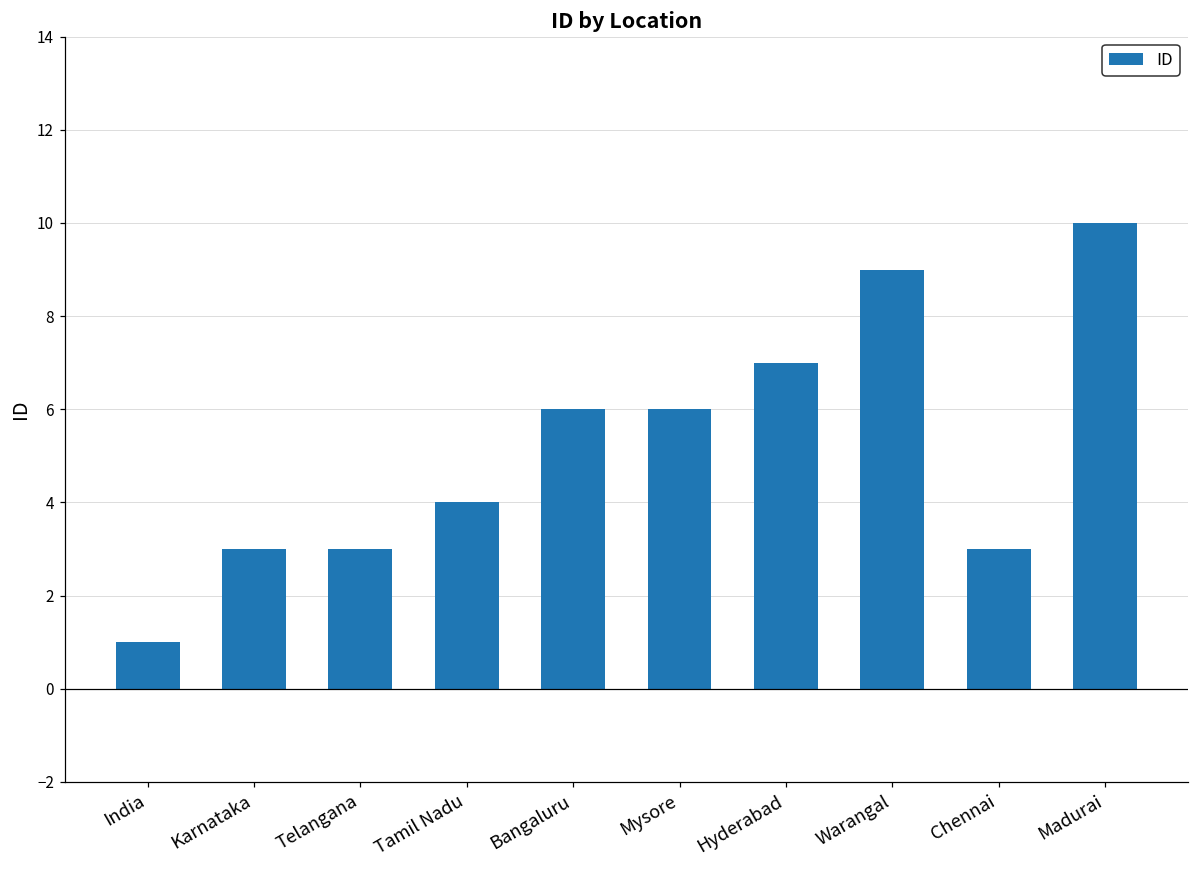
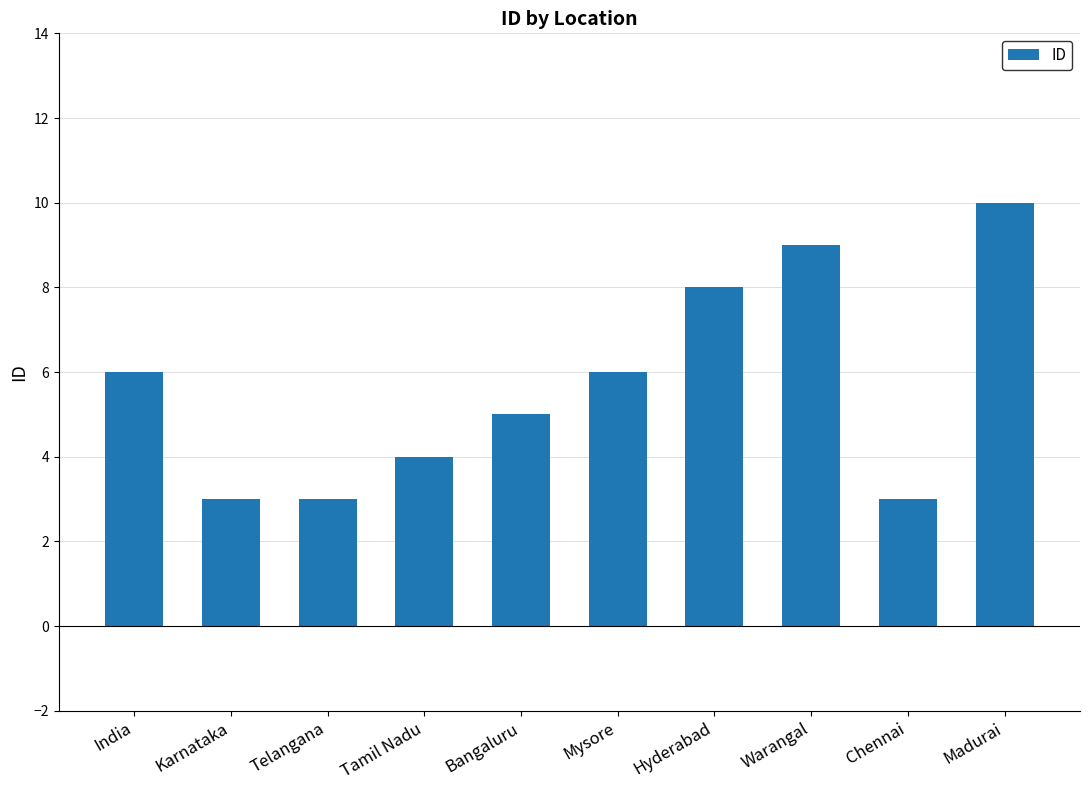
India: 1 -> 6
Bangaluru: 6 -> 5
Hyderabad: 7 -> 8
